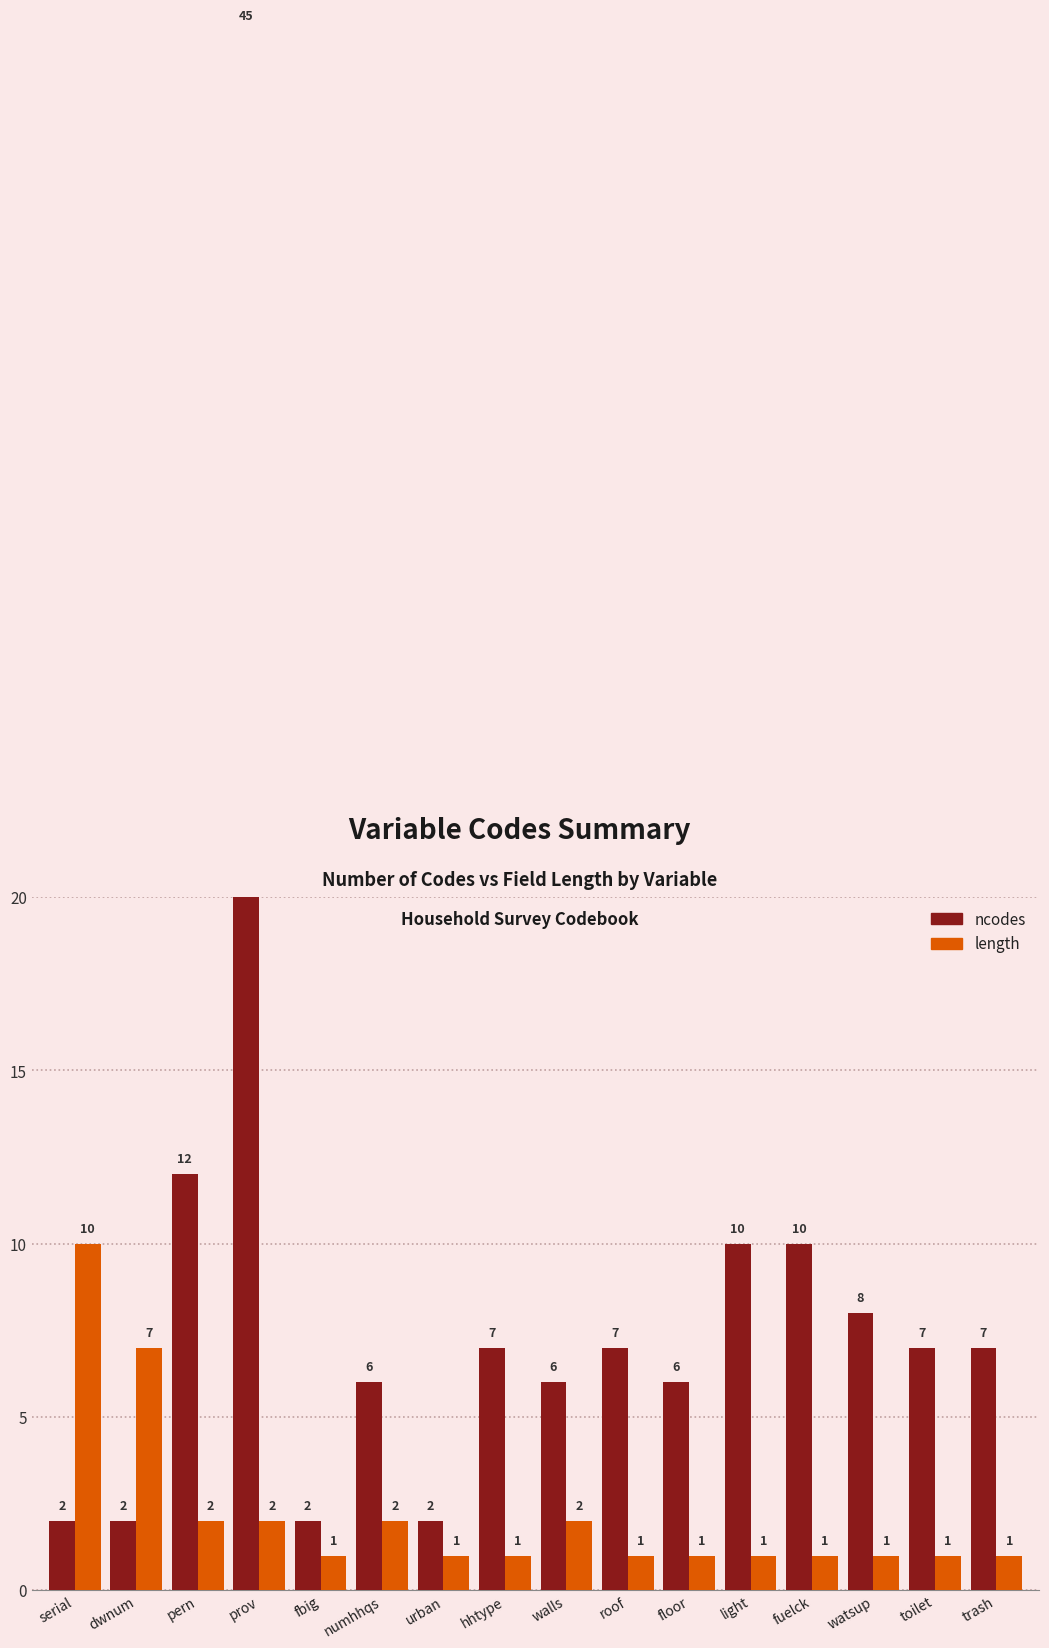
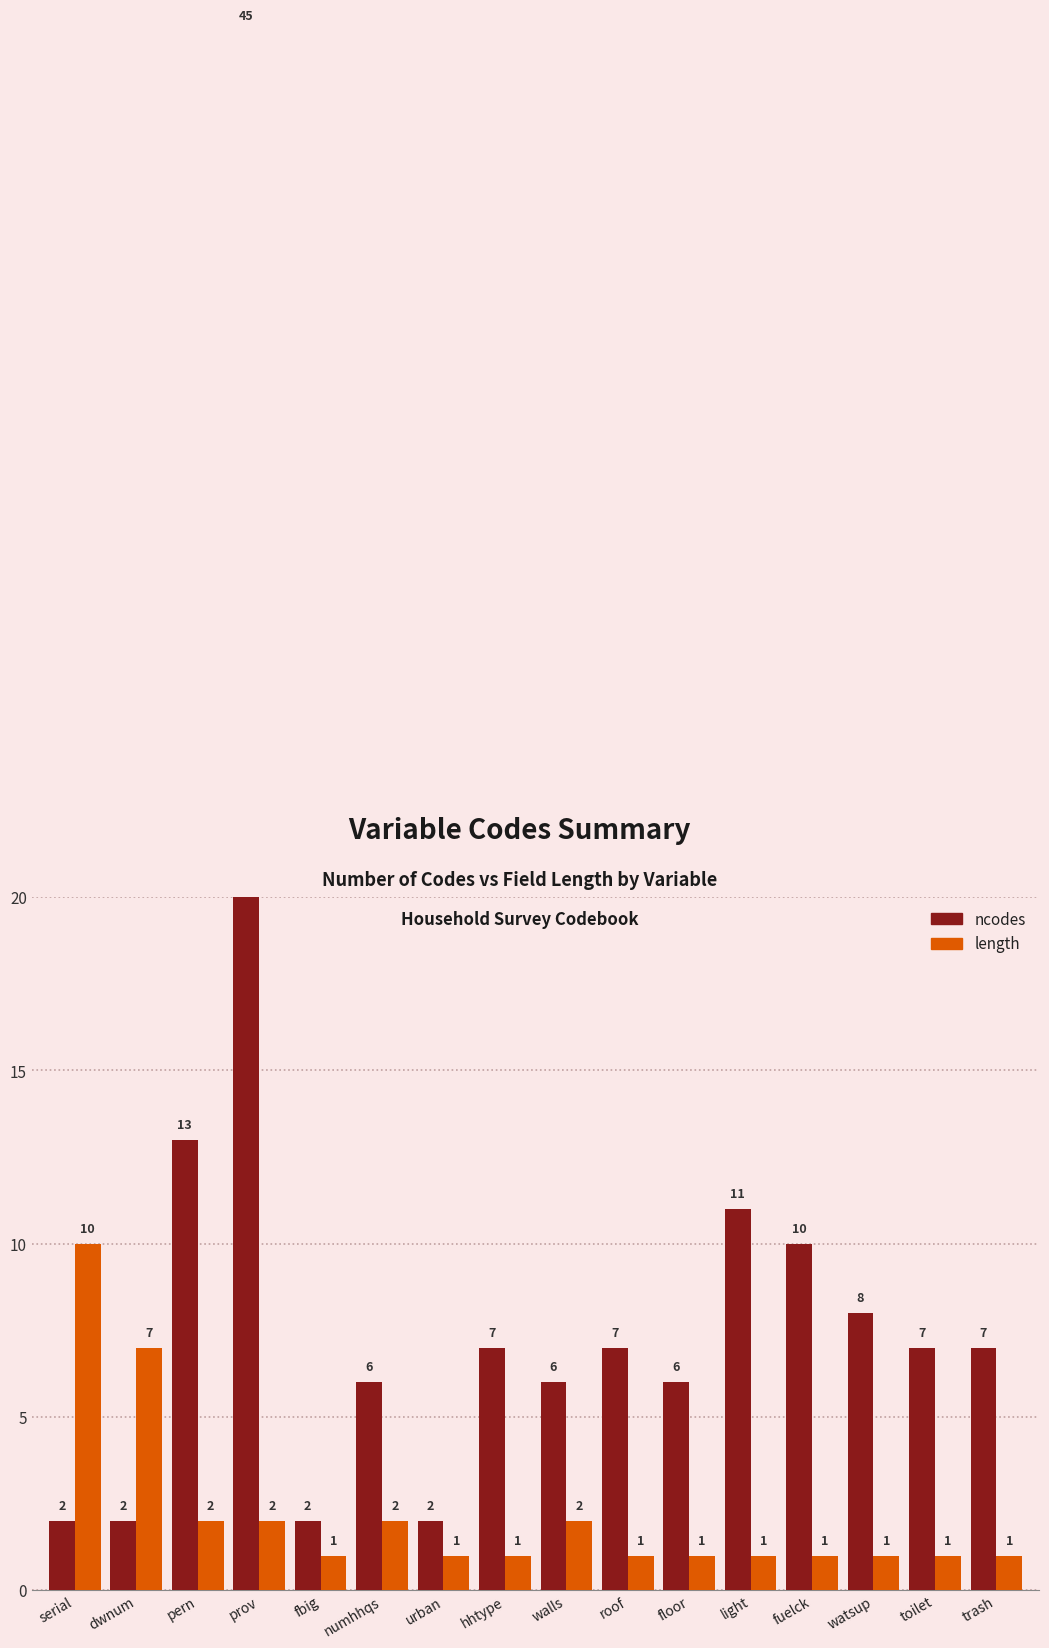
ncodes, pern: 12 -> 13
ncodes, light: 10 -> 11
